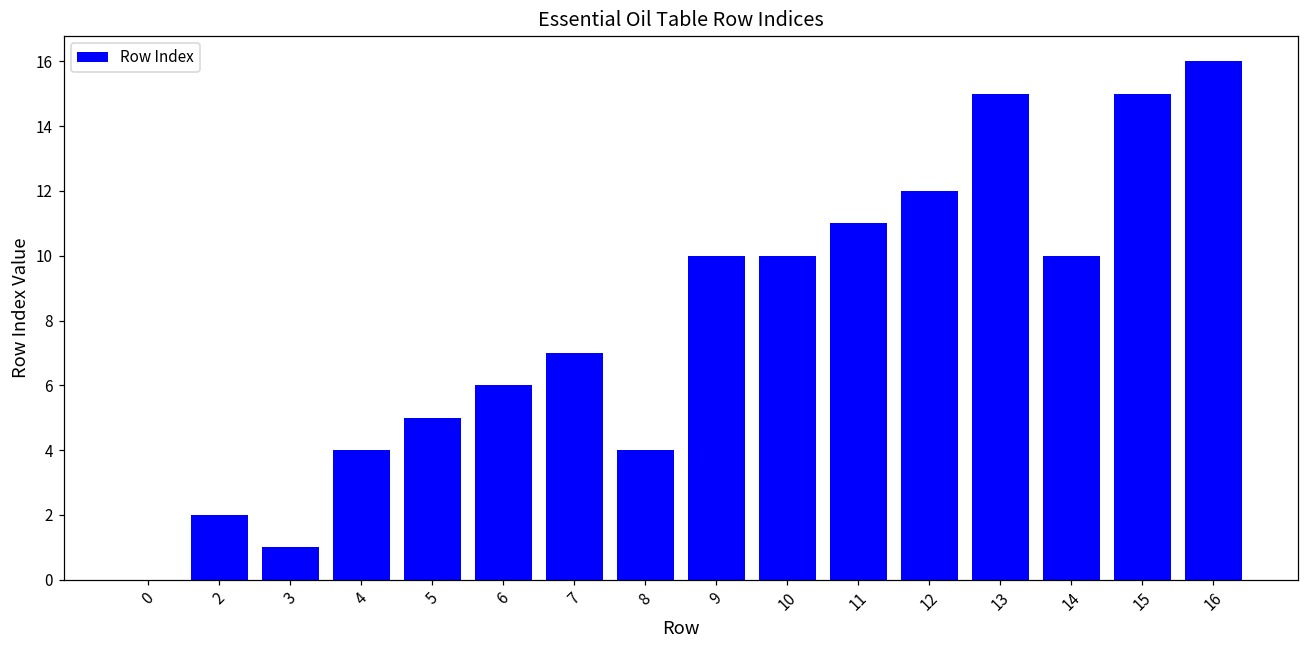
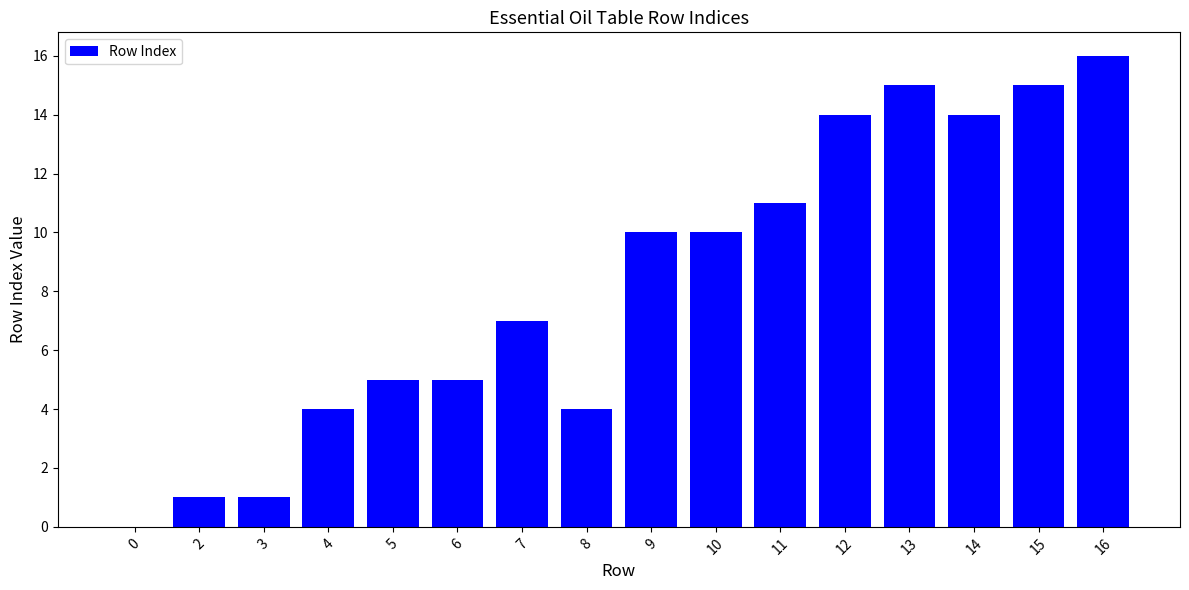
2: 2 -> 1
6: 6 -> 5
12: 12 -> 14
14: 10 -> 14
